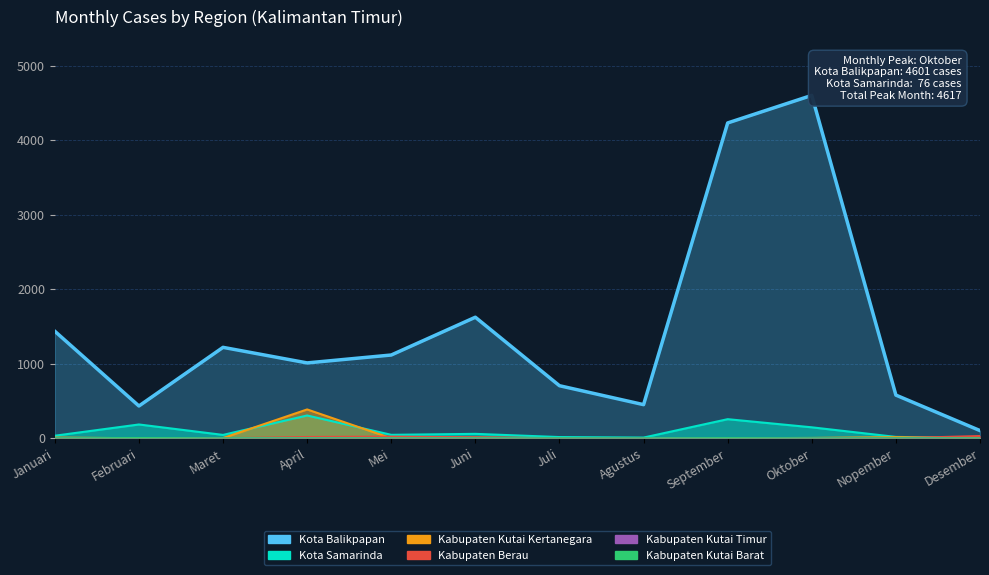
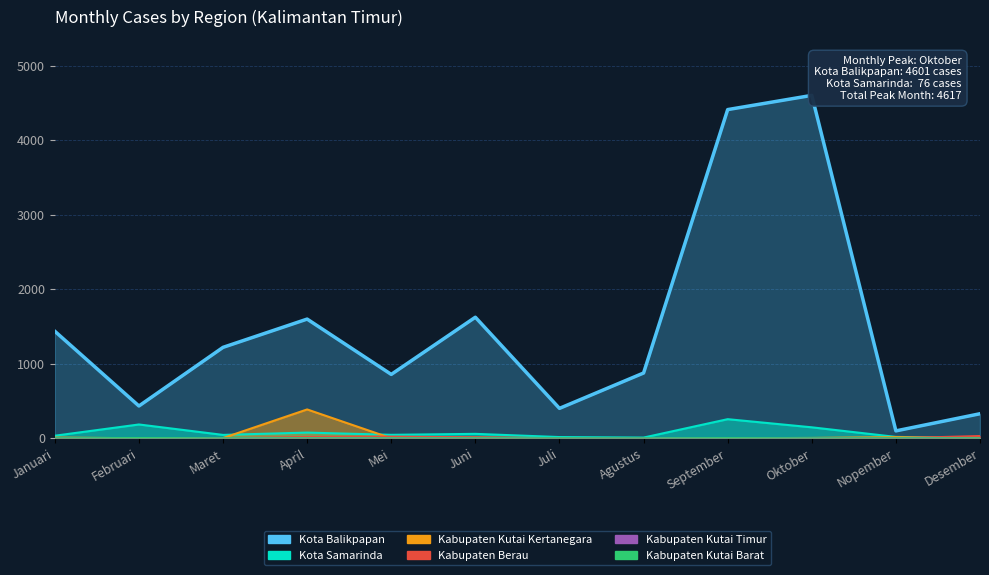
Kota Balikpapan, April: 1000 -> 1600
Kota Samarinda, April: 300 -> 100
Kota Balikpapan, Mei: 1100 -> 900
Kota Balikpapan, Juli: 700 -> 400
Kota Balikpapan, Agustus: 500 -> 900
Kota Balikpapan, September: 4200 -> 4400
Kota Balikpapan, Nopember: 600 -> 100
Kota Balikpapan, Desember: 100 -> 300
